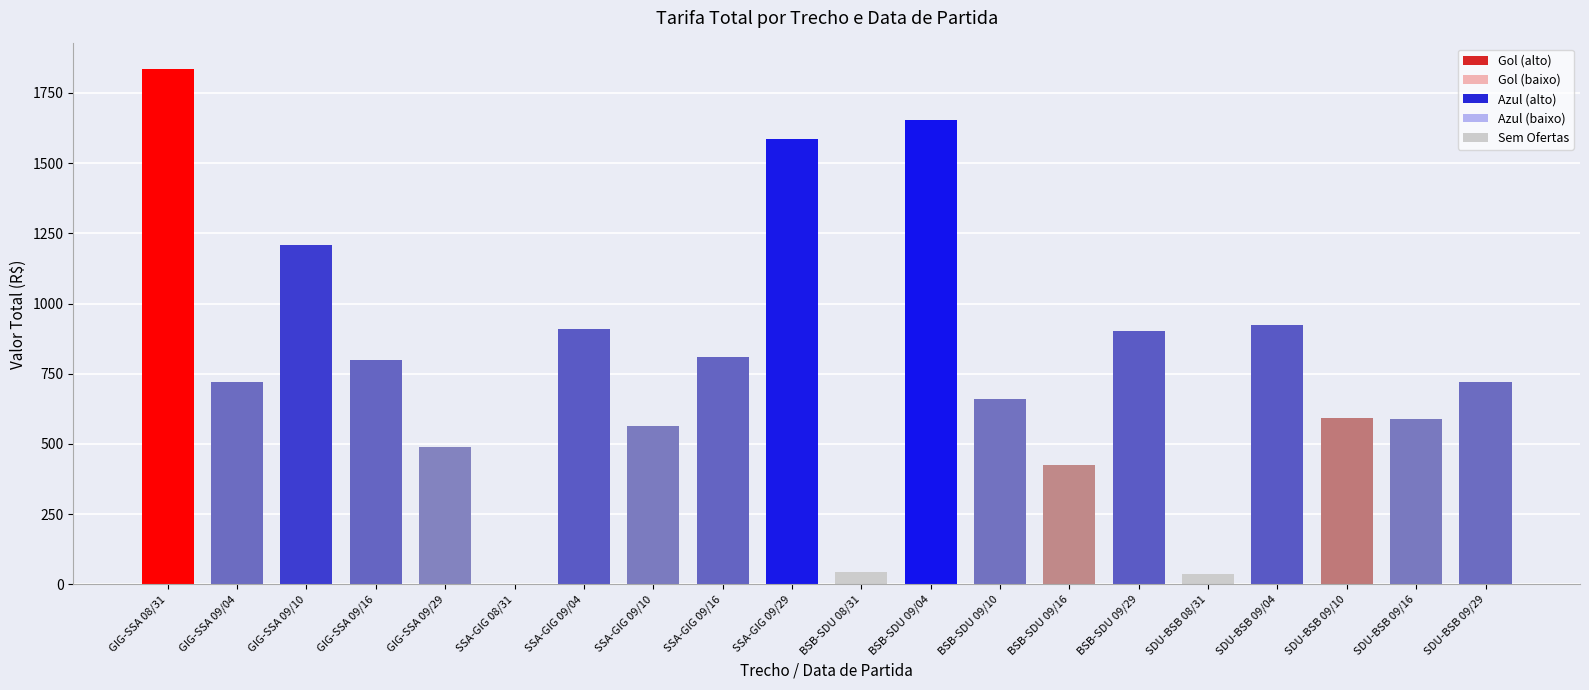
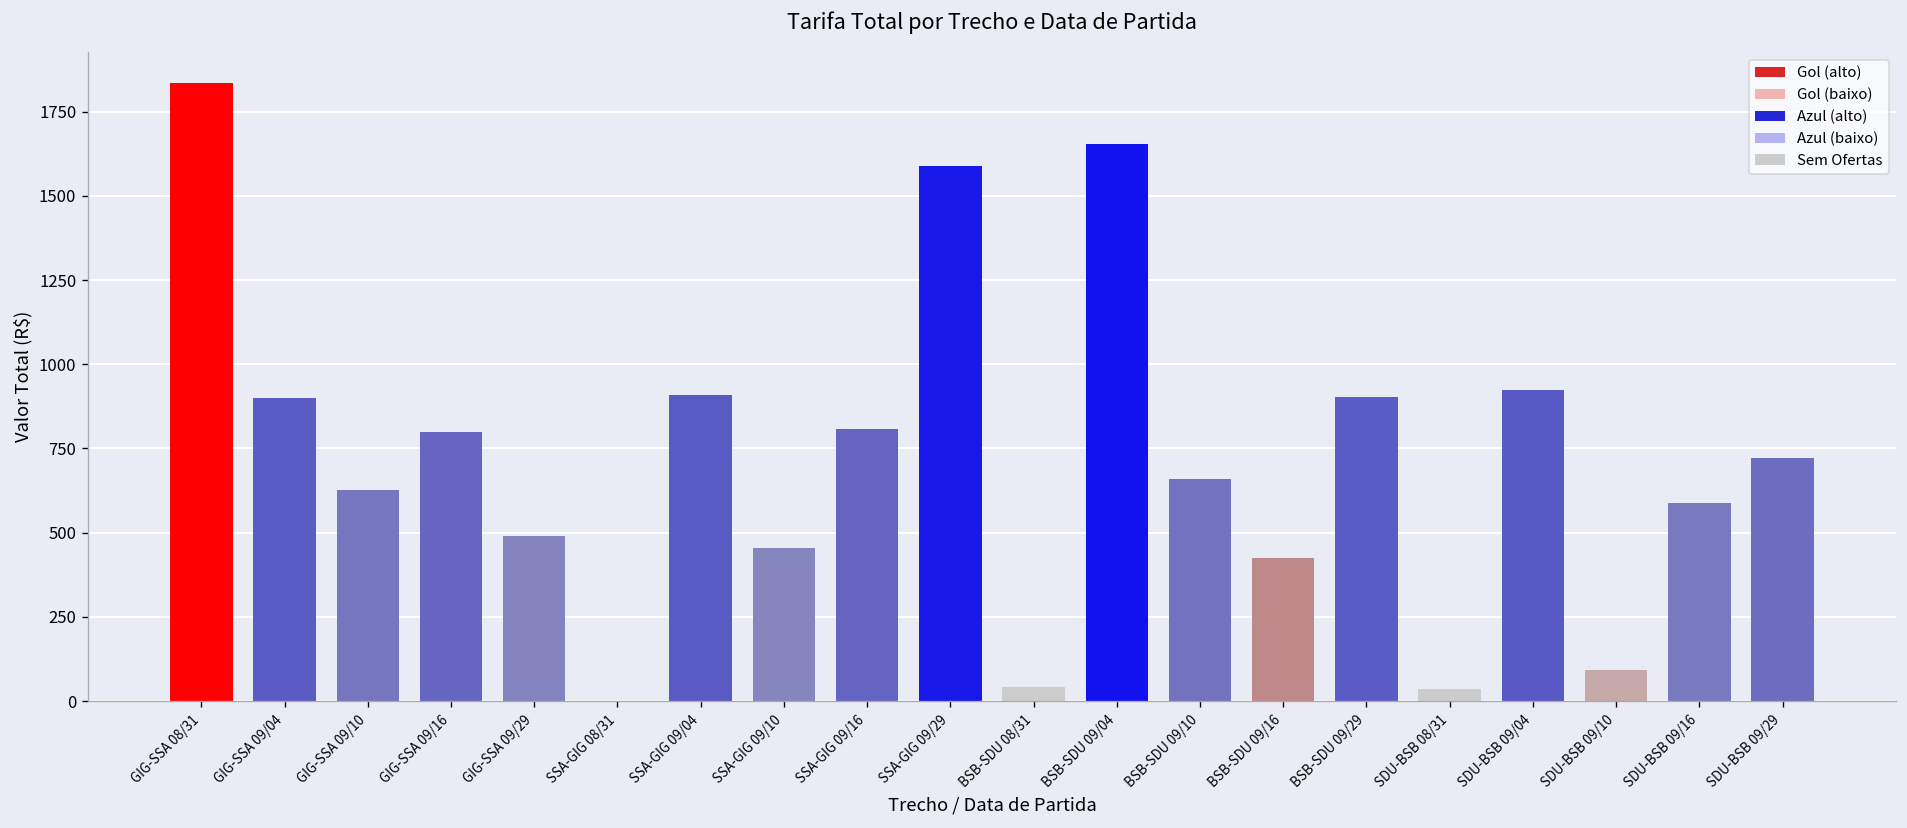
GIG-SSA 09/04: 720 -> 900
GIG-SSA 09/10: 1210 -> 630
SSA-GIG 09/10: 570 -> 450
SDU-BSB 09/10: 590 -> 90
